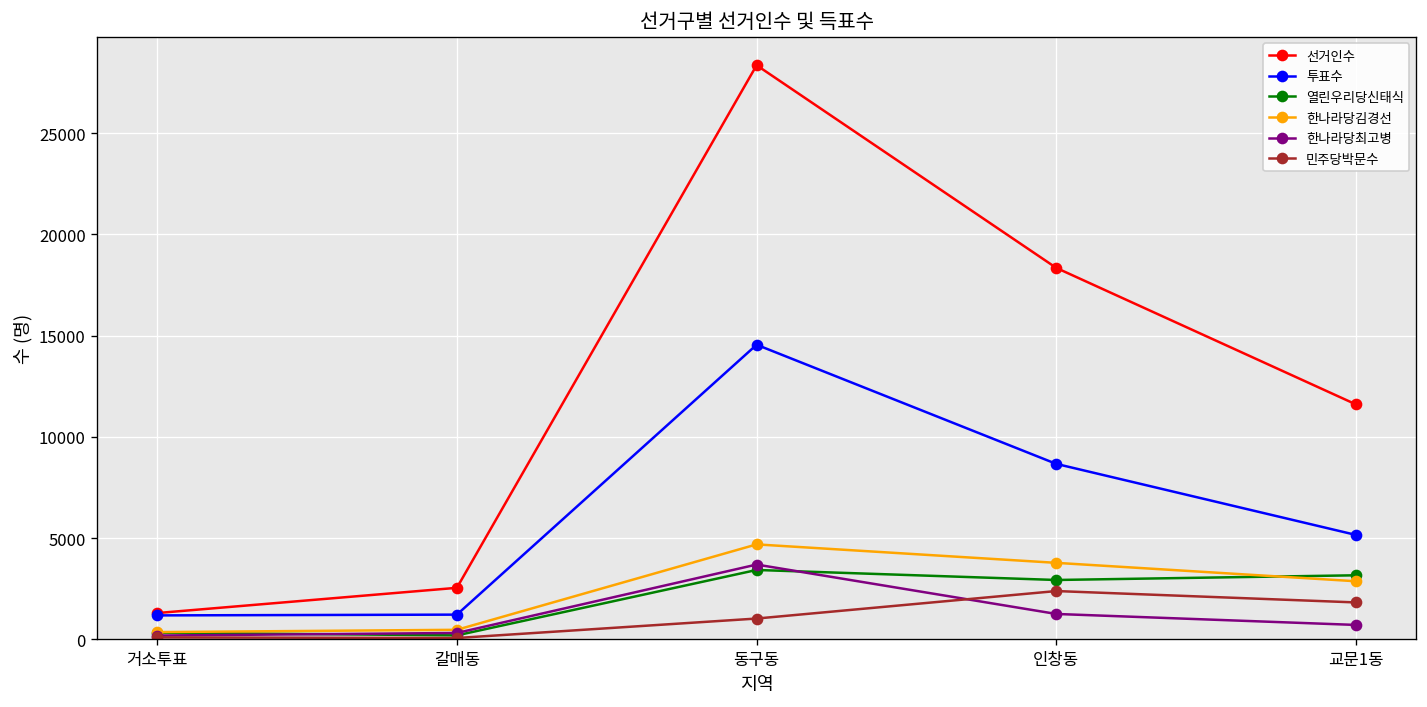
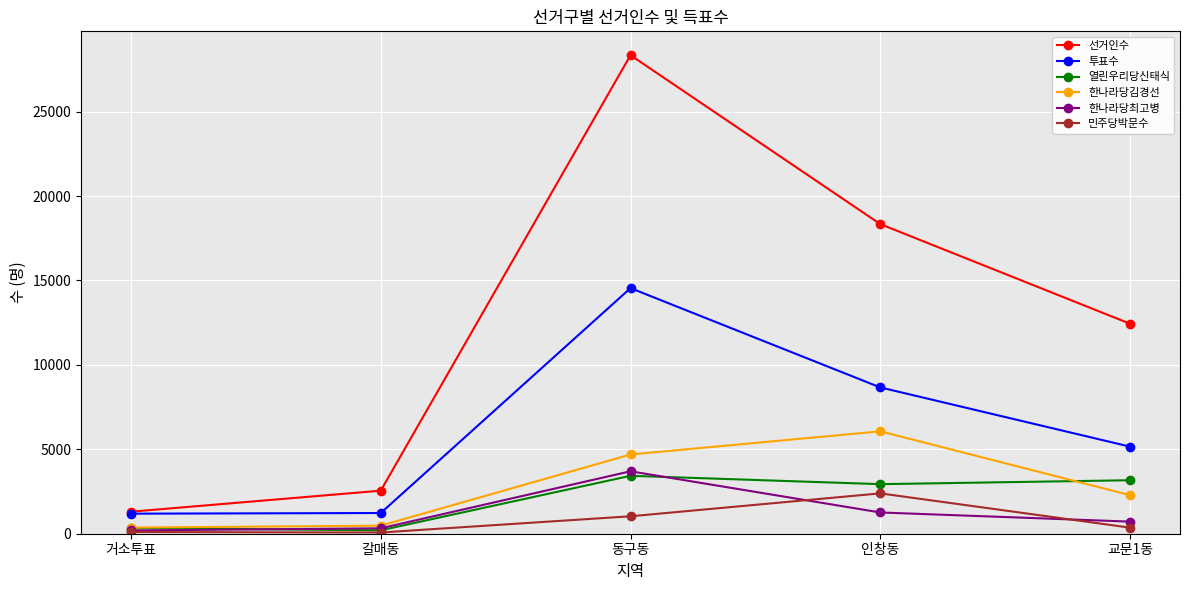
한나라당김경선, 인창동: 3800 -> 6100
선거인수, 교문1동: 11600 -> 12400
한나라당김경선, 교문1동: 2900 -> 2300
민주당박문수, 교문1동: 1800 -> 400
